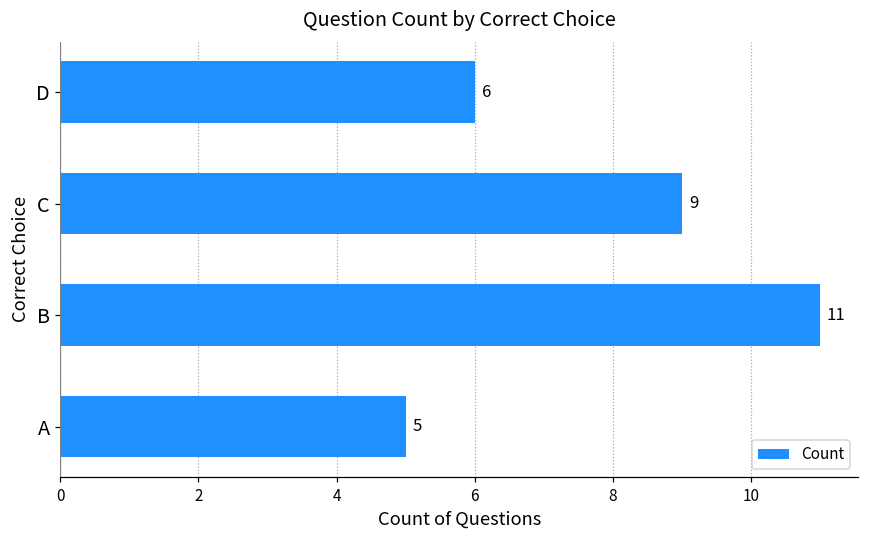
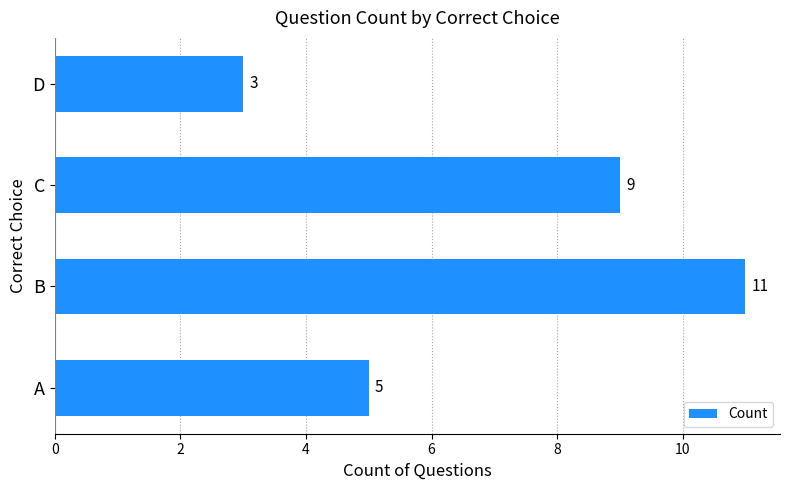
D: 6 -> 3
